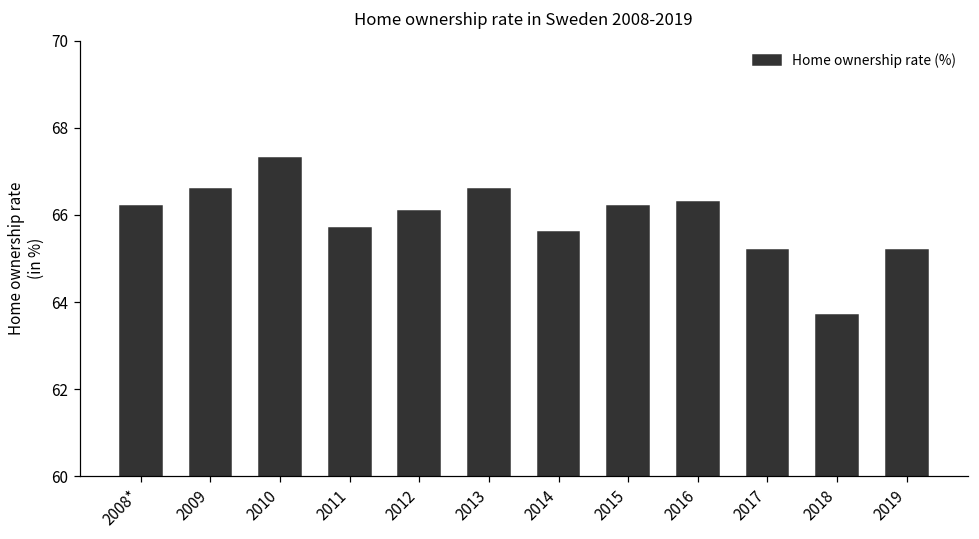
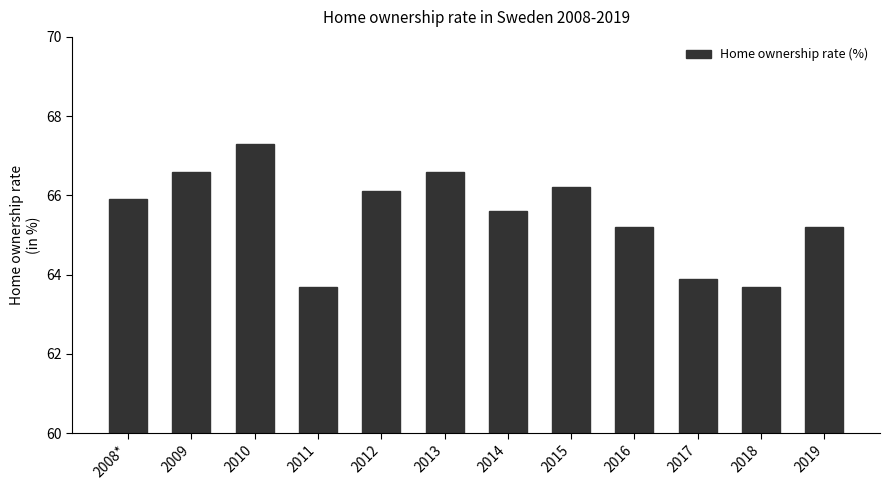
2008*: 66.2 -> 65.9
2011: 65.7 -> 63.7
2016: 66.3 -> 65.2
2017: 65.2 -> 63.9
